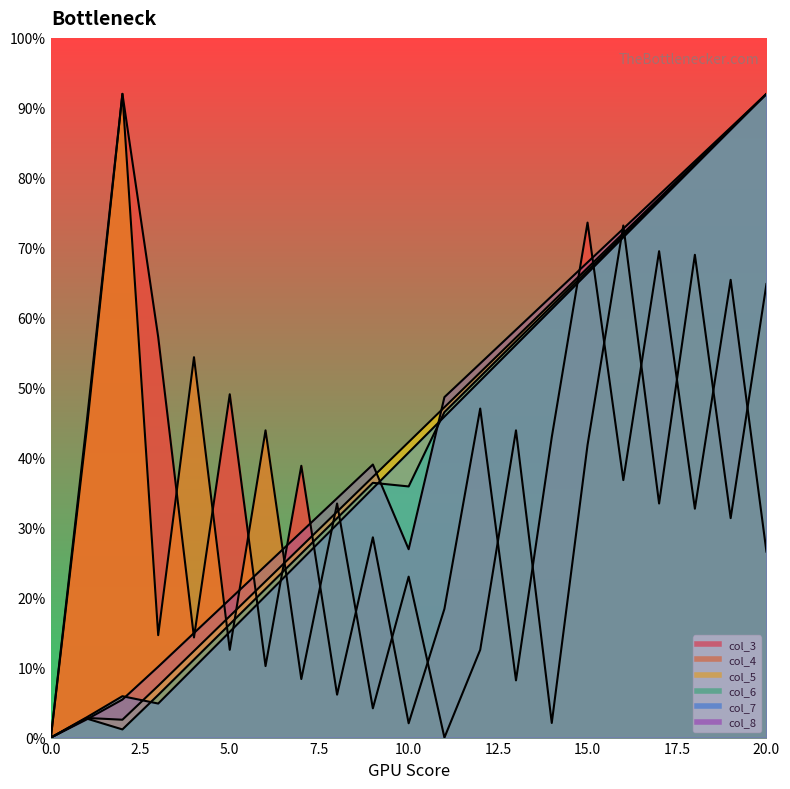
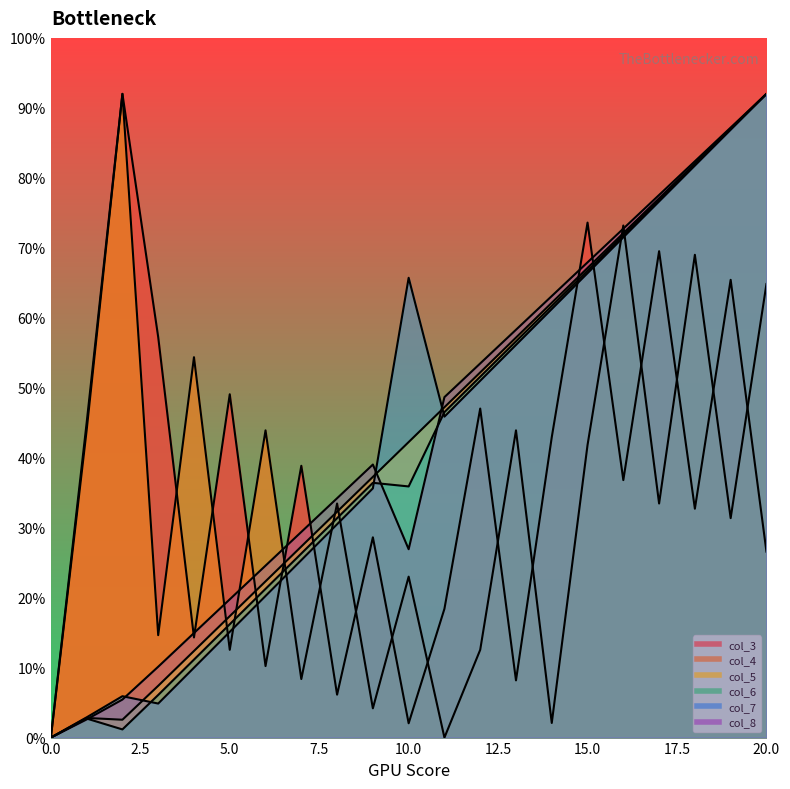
col_7, 10.0: 41% -> 66%
